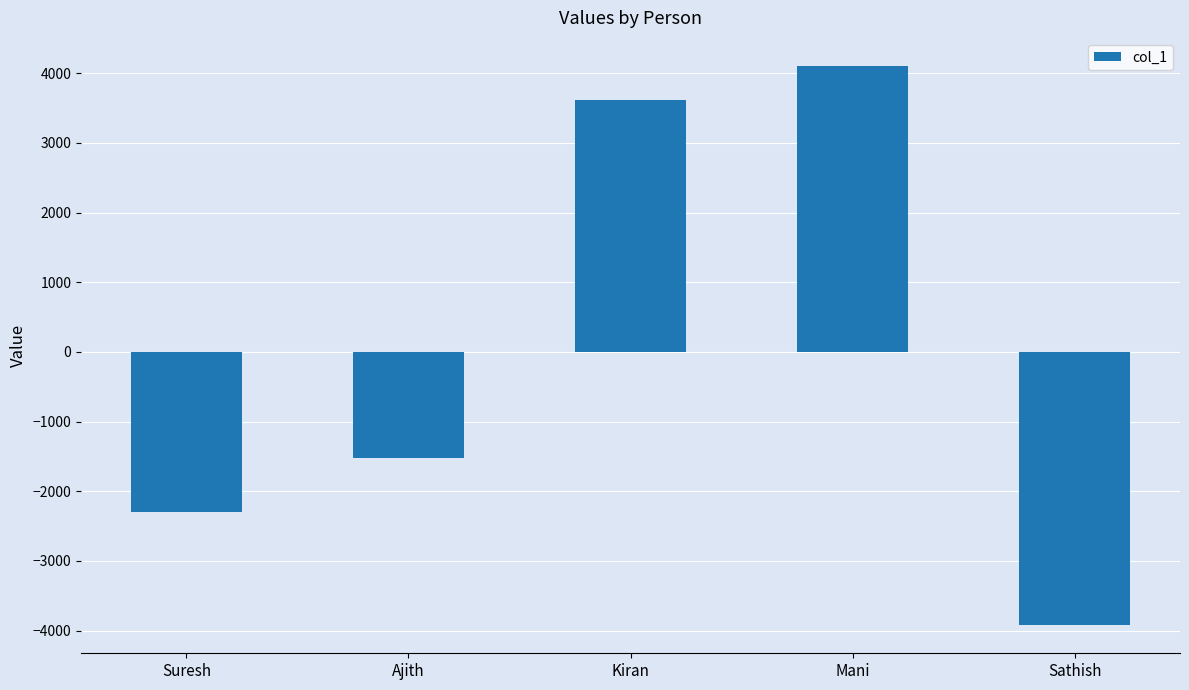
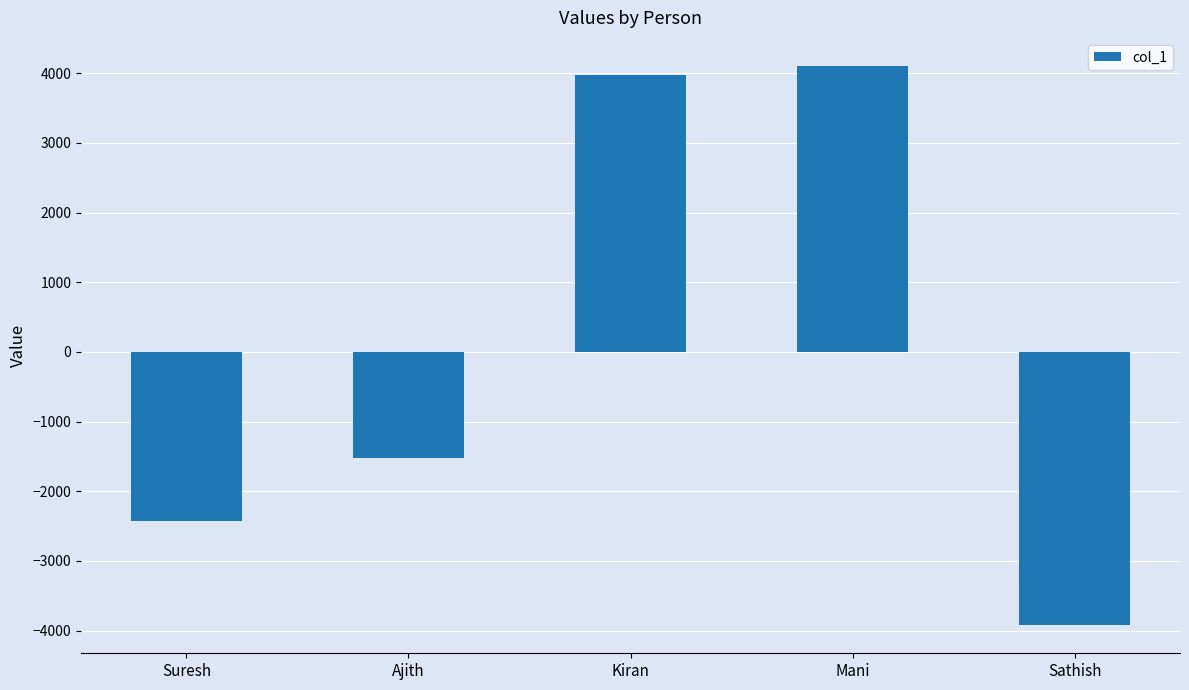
Suresh: -2300 -> -2400
Kiran: 3600 -> 4000
